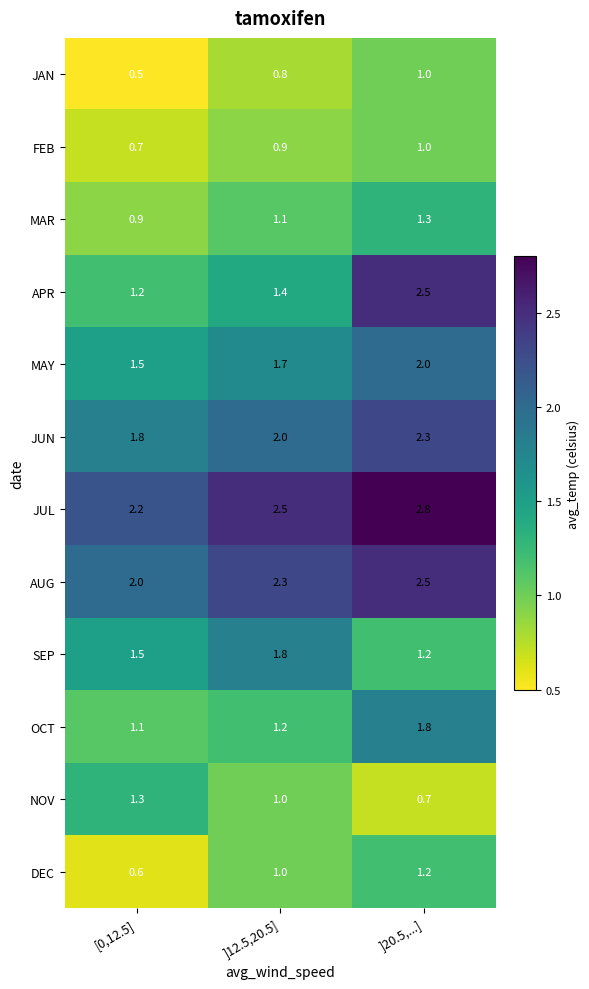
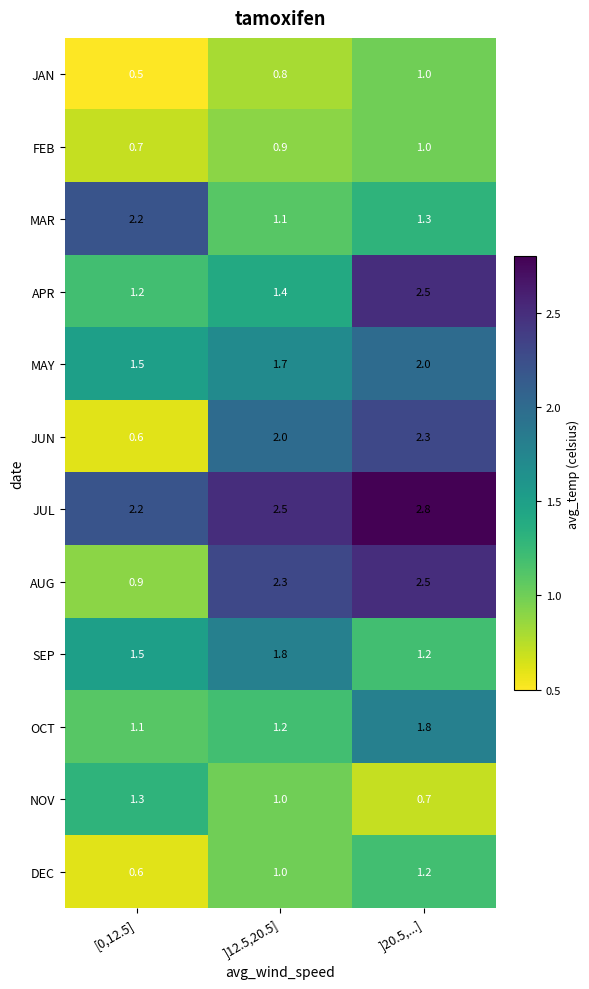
MAR, [0,12.5]: 0.9 -> 2.2
JUN, [0,12.5]: 1.8 -> 0.6
AUG, [0,12.5]: 2.0 -> 0.9
